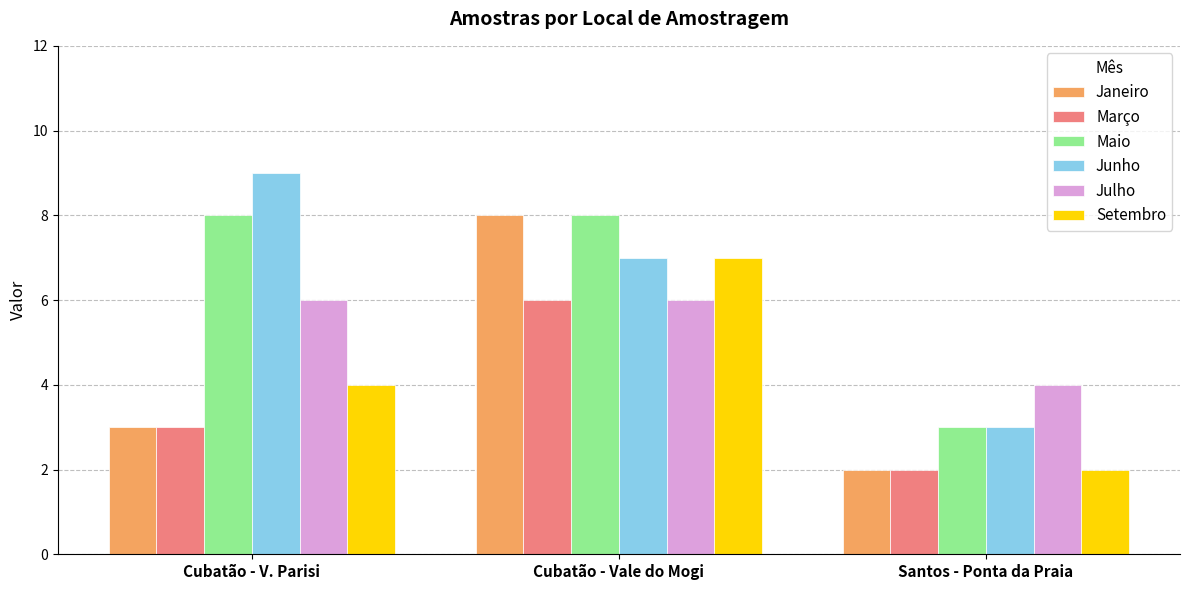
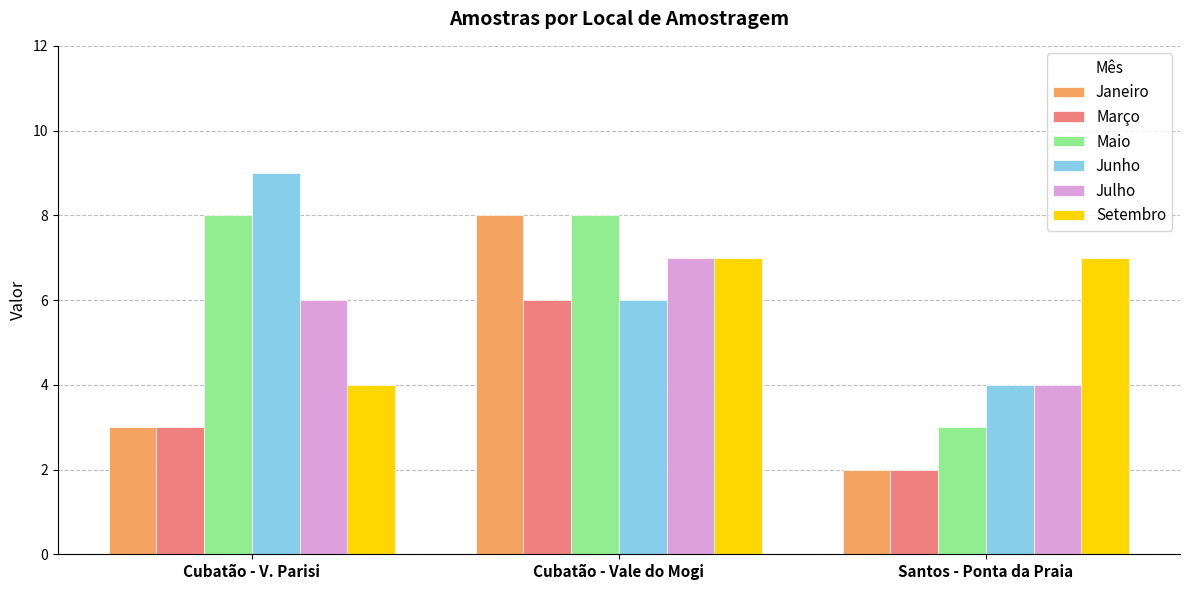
Junho, Cubatão - Vale do Mogi: 7 -> 6
Julho, Cubatão - Vale do Mogi: 6 -> 7
Junho, Santos - Ponta da Praia: 3 -> 4
Setembro, Santos - Ponta da Praia: 2 -> 7
